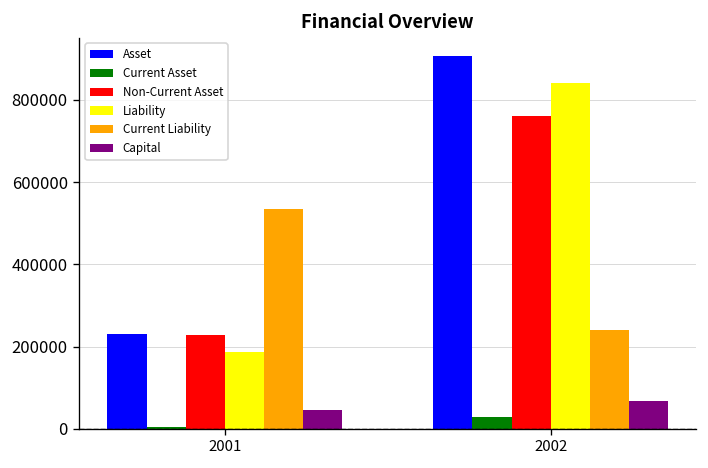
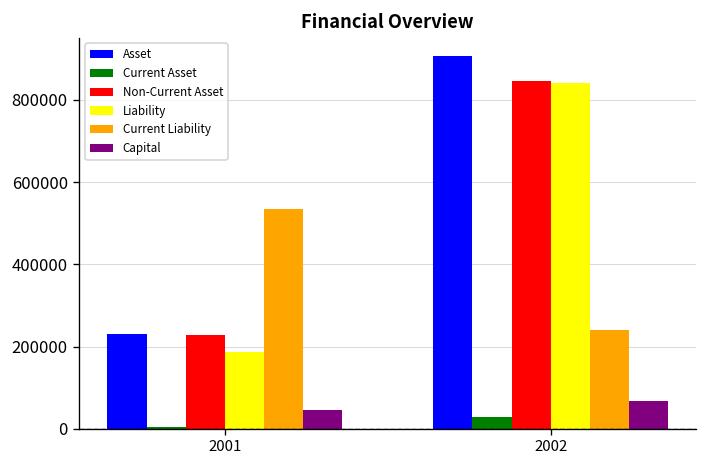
Non-Current Asset, 2002: 760000 -> 850000
